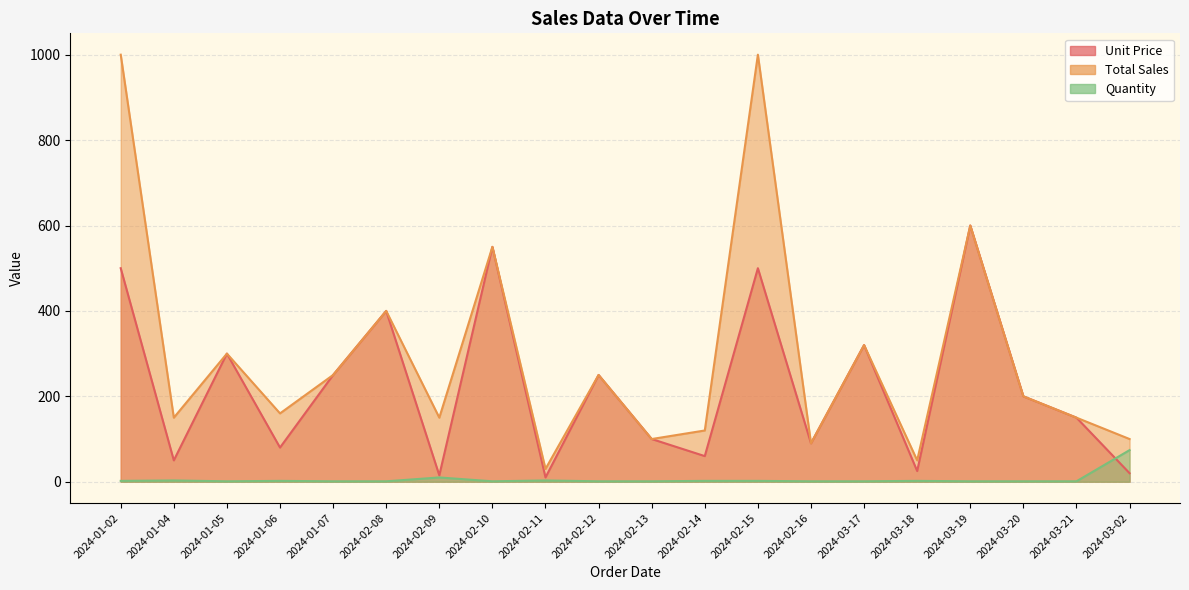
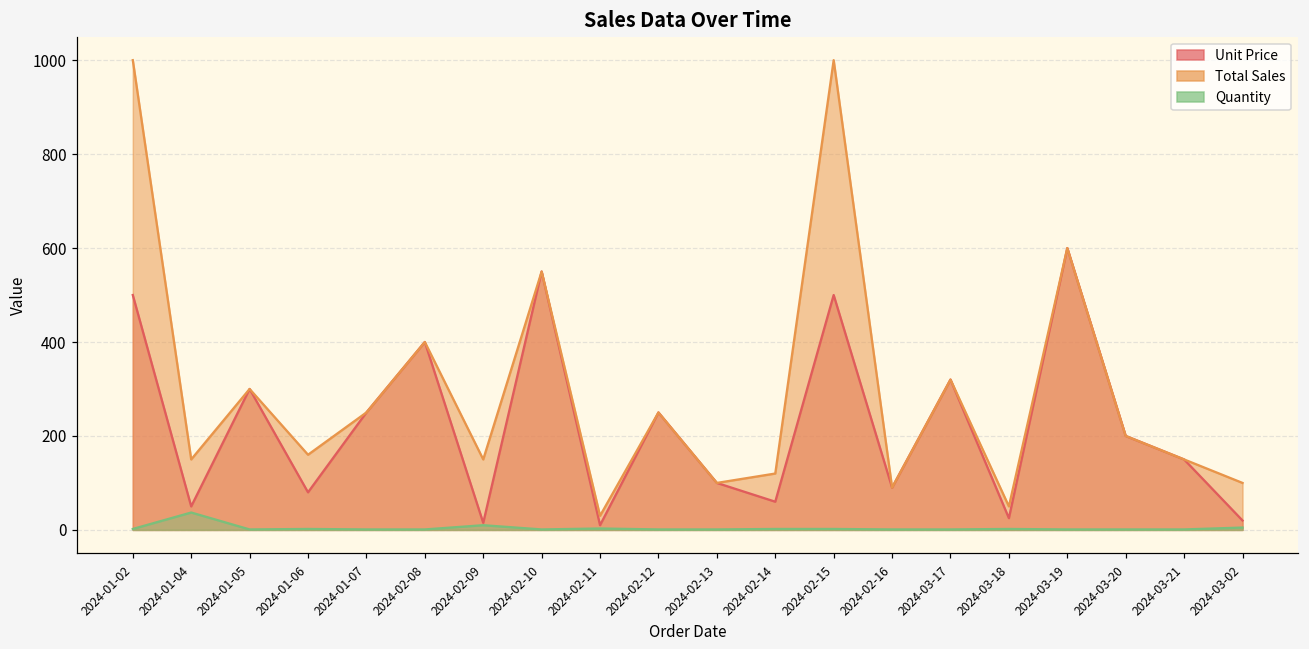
Quantity, 2024-01-04: 0 -> 40
Quantity, 2024-03-02: 70 -> 10
